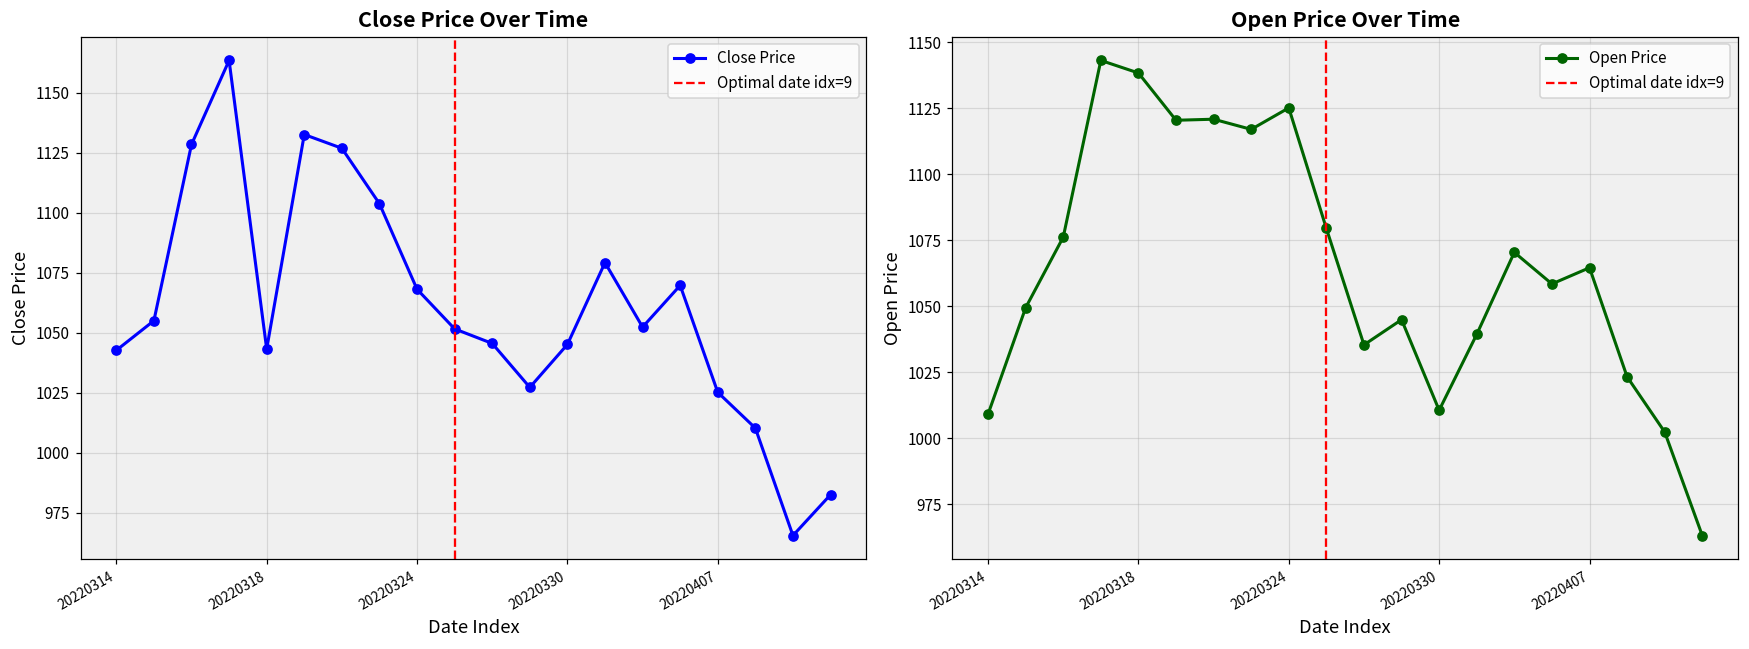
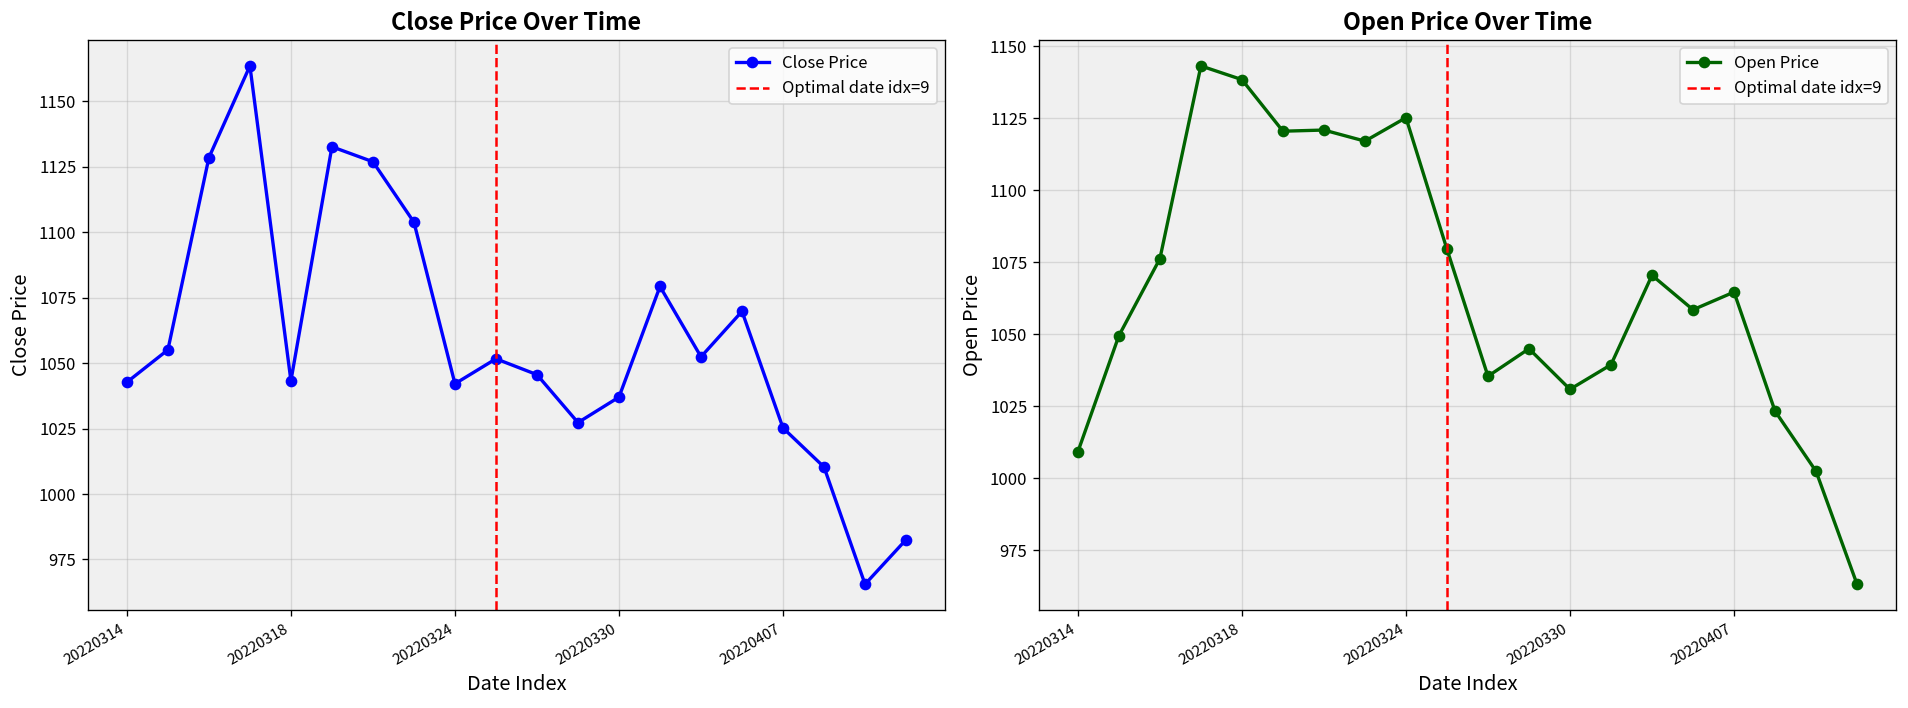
Close Price Over Time, 20220324: 1068 -> 1042
Close Price Over Time, 20220330: 1045 -> 1037
Open Price Over Time, 20220330: 1011 -> 1031
